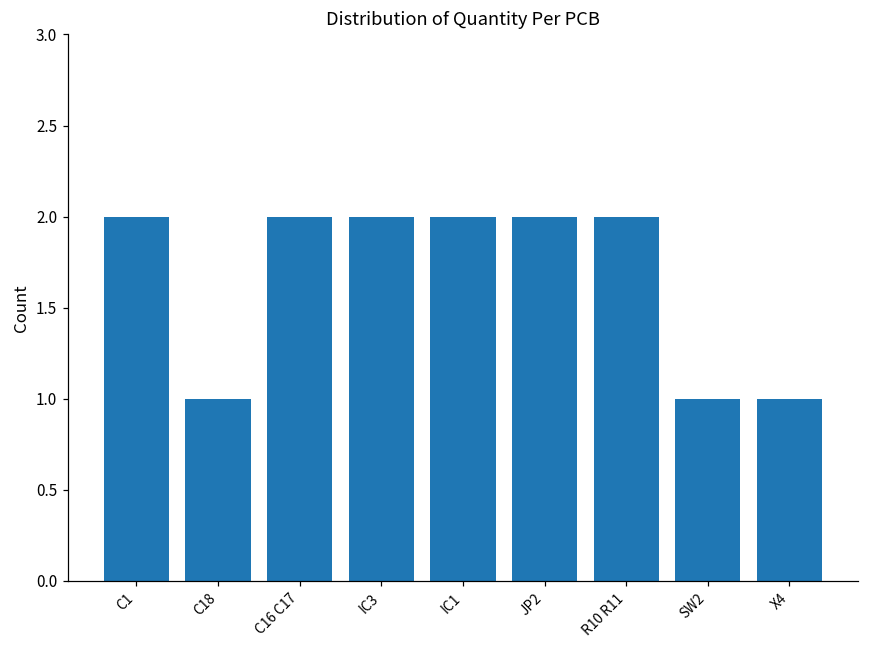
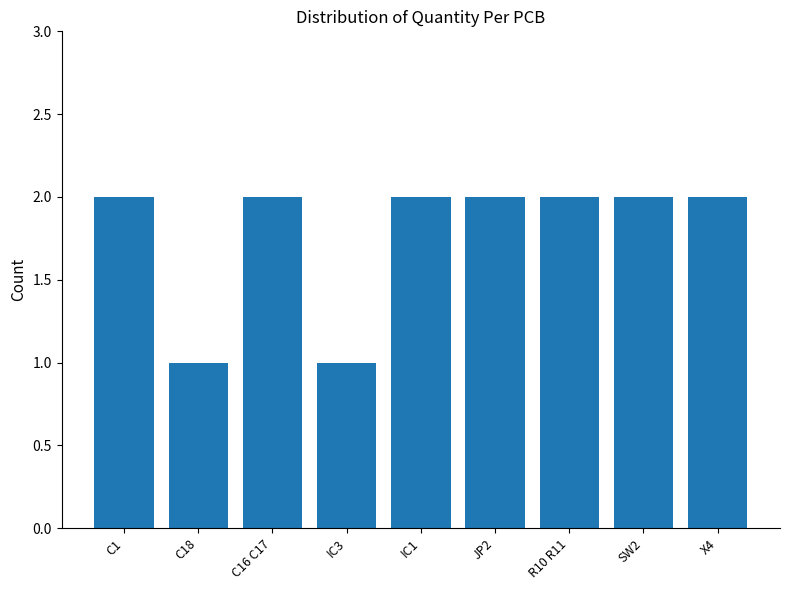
IC3: 2 -> 1
SW2: 1 -> 2
X4: 1 -> 2
